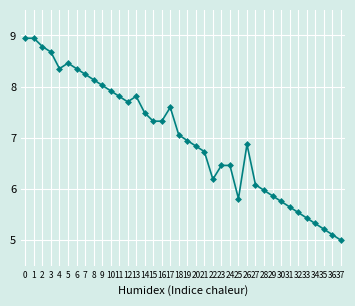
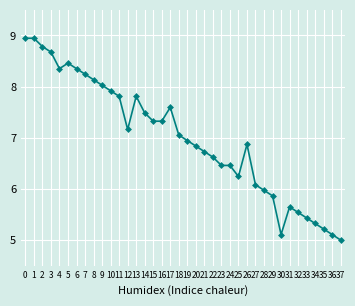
12: 7.7 -> 7.2
22: 6.2 -> 6.6
25: 5.8 -> 6.2
30: 5.8 -> 5.1
